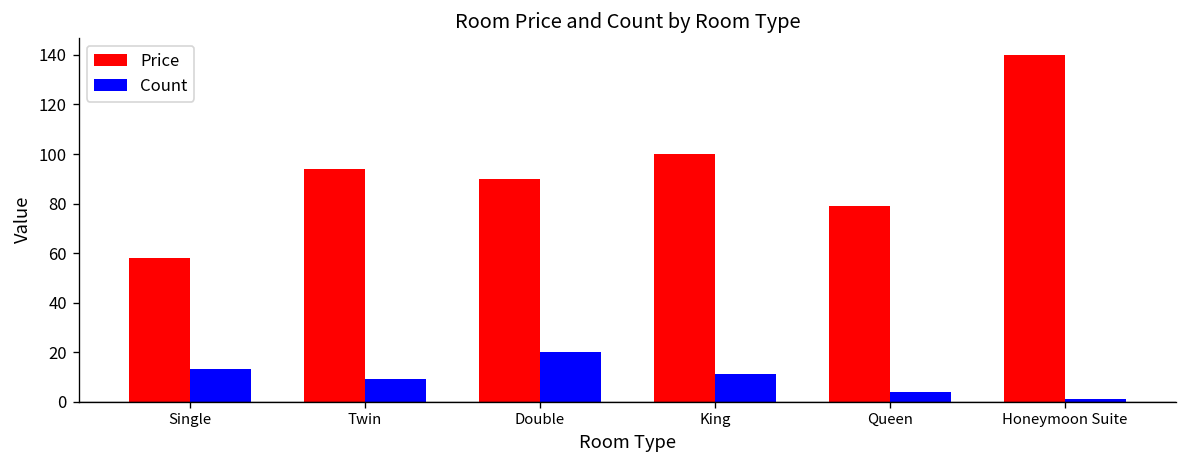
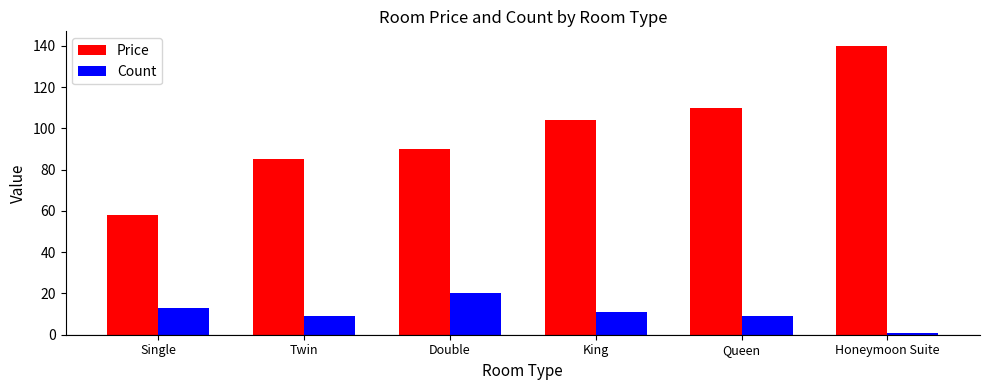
Price, Twin: 94 -> 85
Price, King: 100 -> 104
Price, Queen: 79 -> 110
Count, Queen: 4 -> 9
